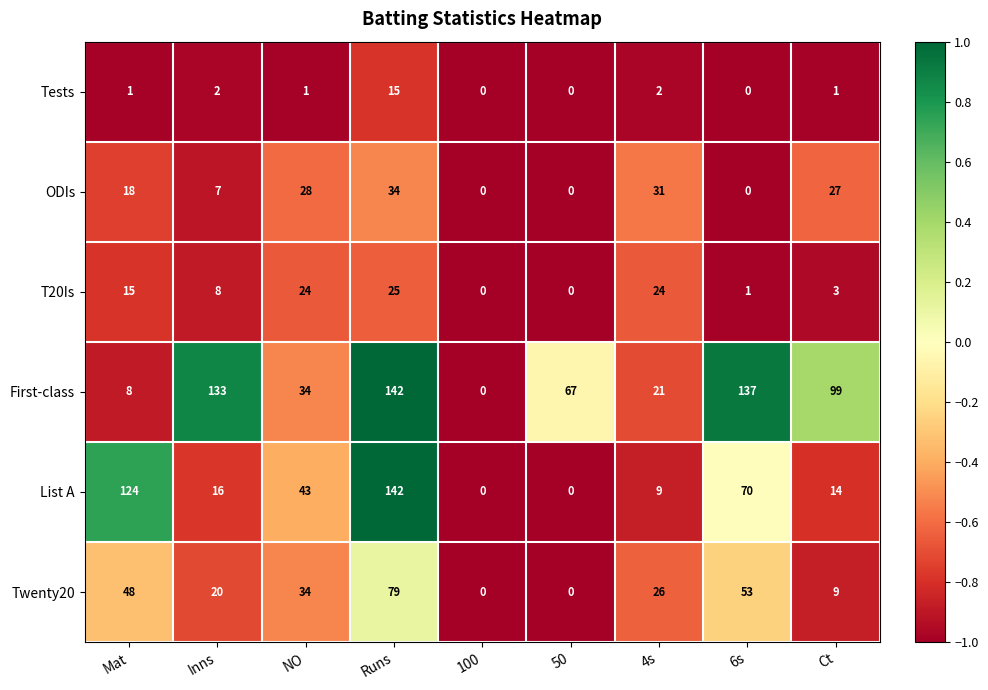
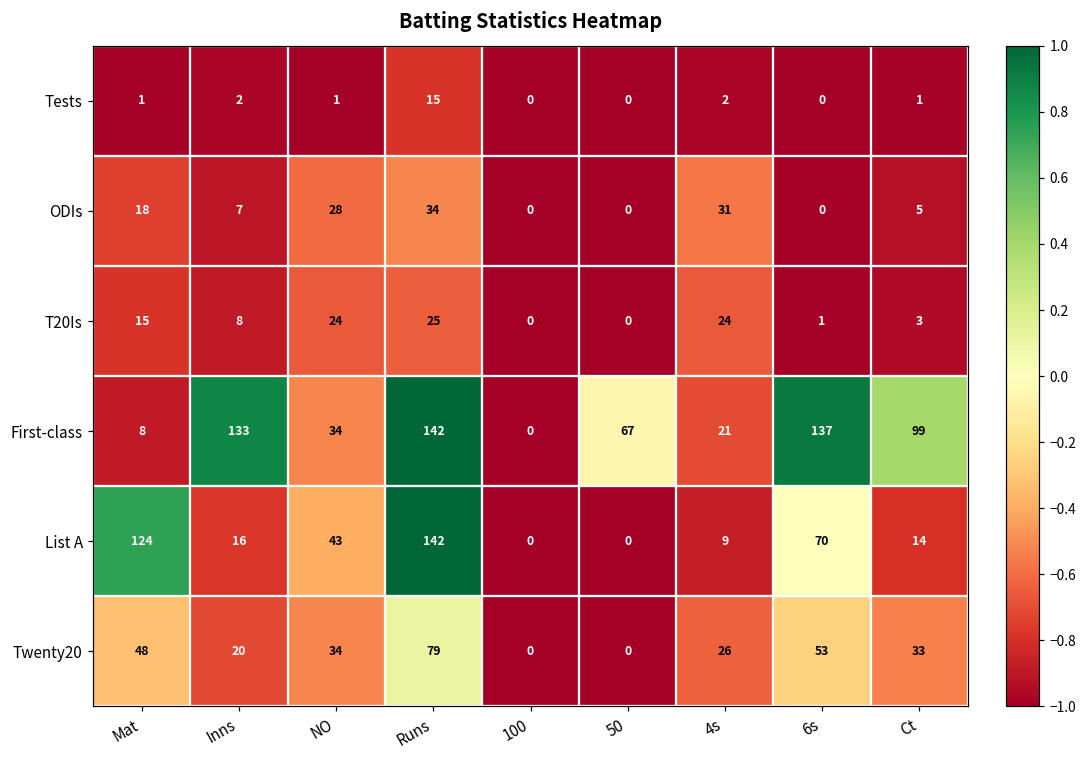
ODIs, Ct: 27 -> 5
Twenty20, Ct: 9 -> 33
